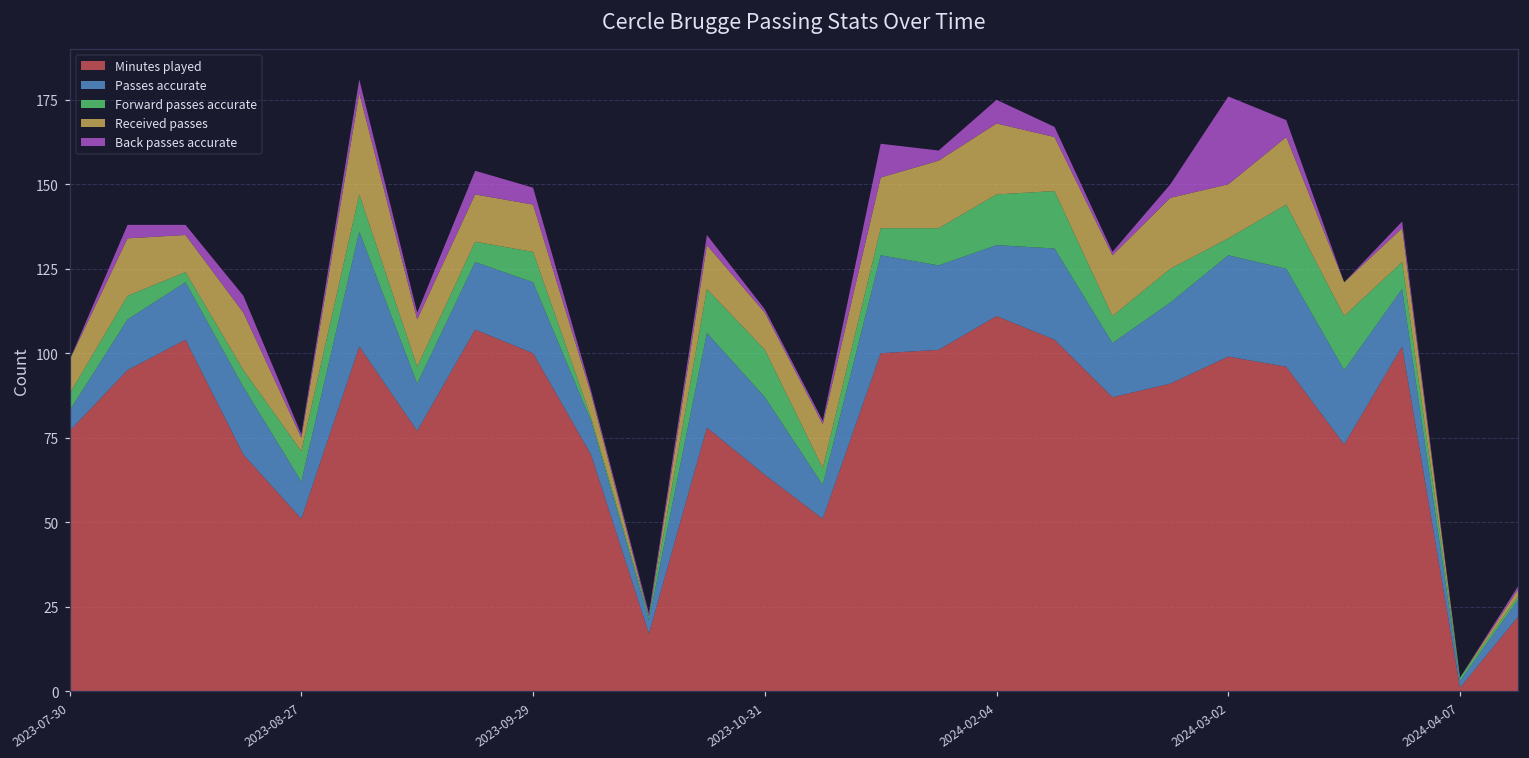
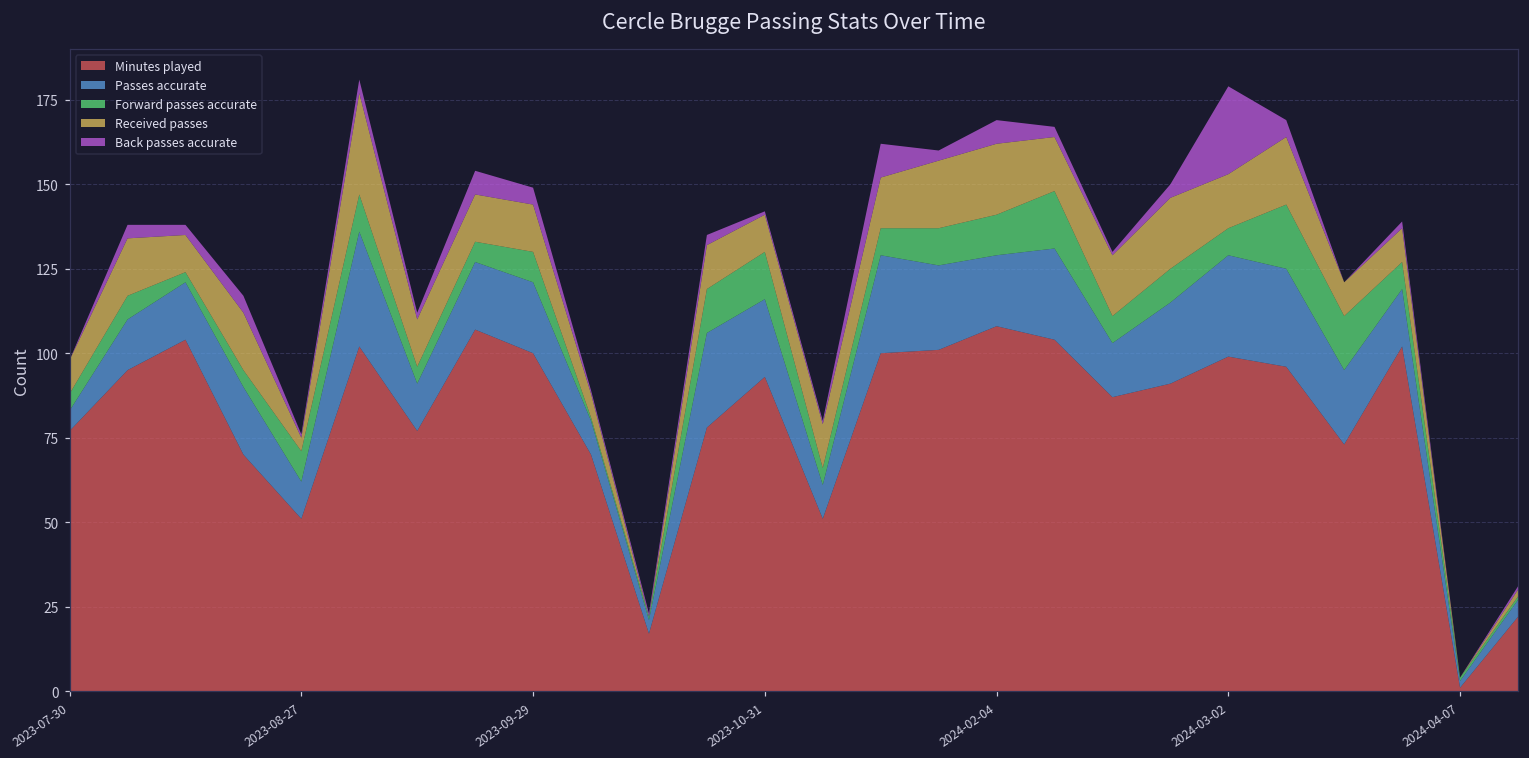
Minutes played, 2023-10-31: 64 -> 93
Minutes played, 2024-02-04: 111 -> 108
Forward passes accurate, 2024-02-04: 15 -> 12
Forward passes accurate, 2024-03-02: 5 -> 8
